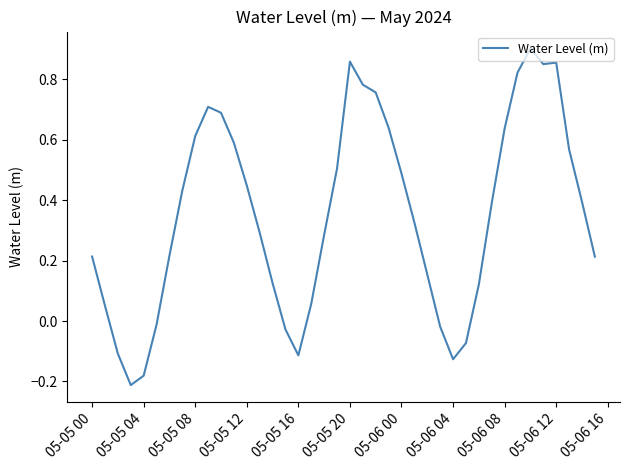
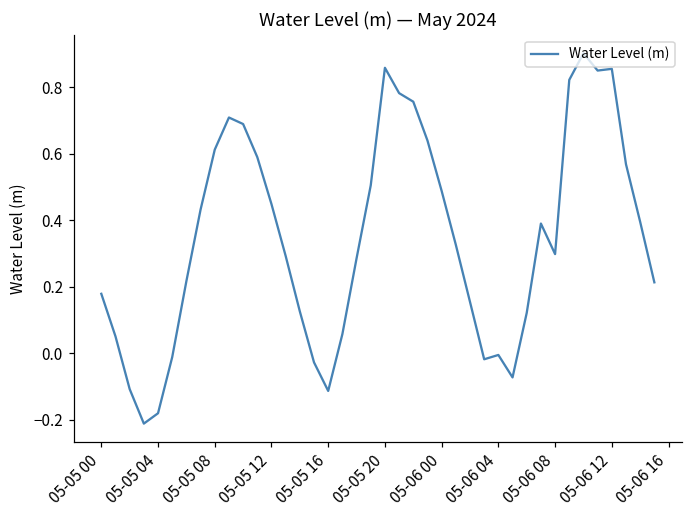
05-05 00: 0.21 -> 0.18
05-06 04: -0.13 -> -0.01
05-06 08: 0.64 -> 0.30
